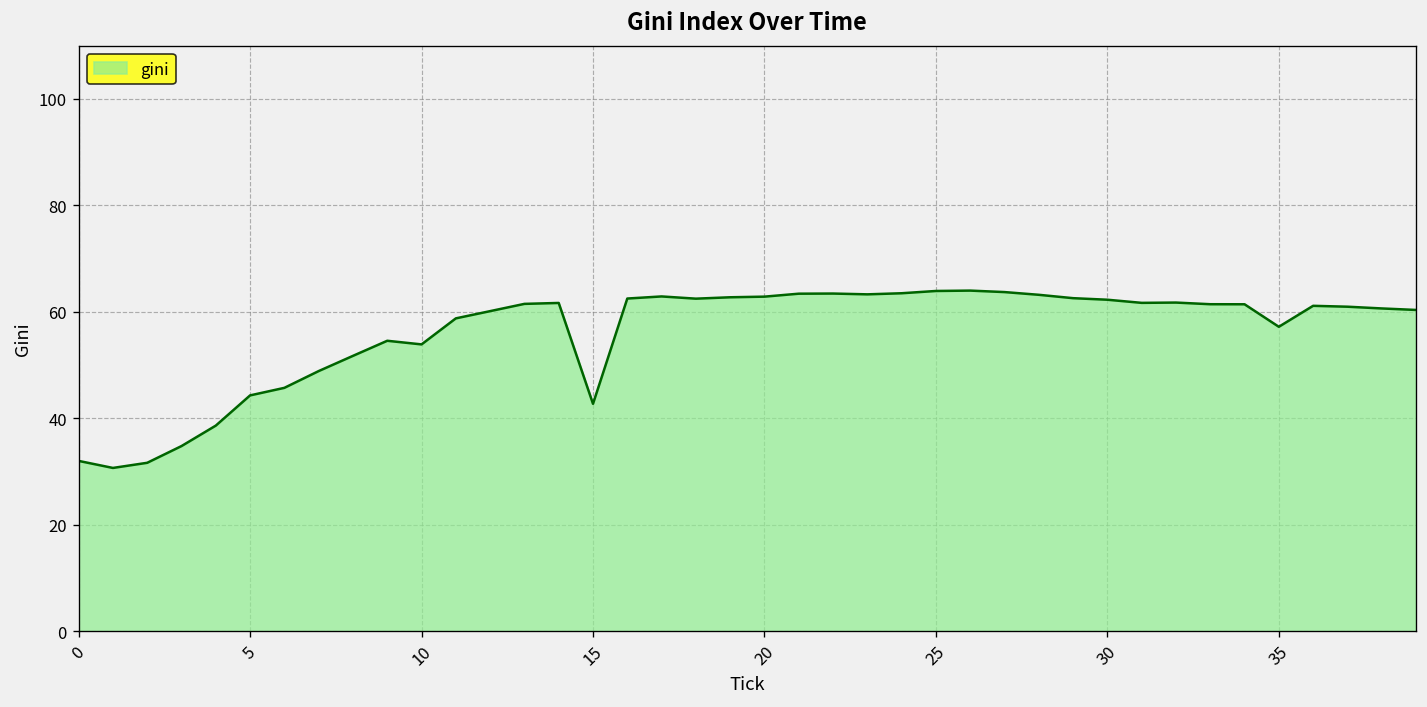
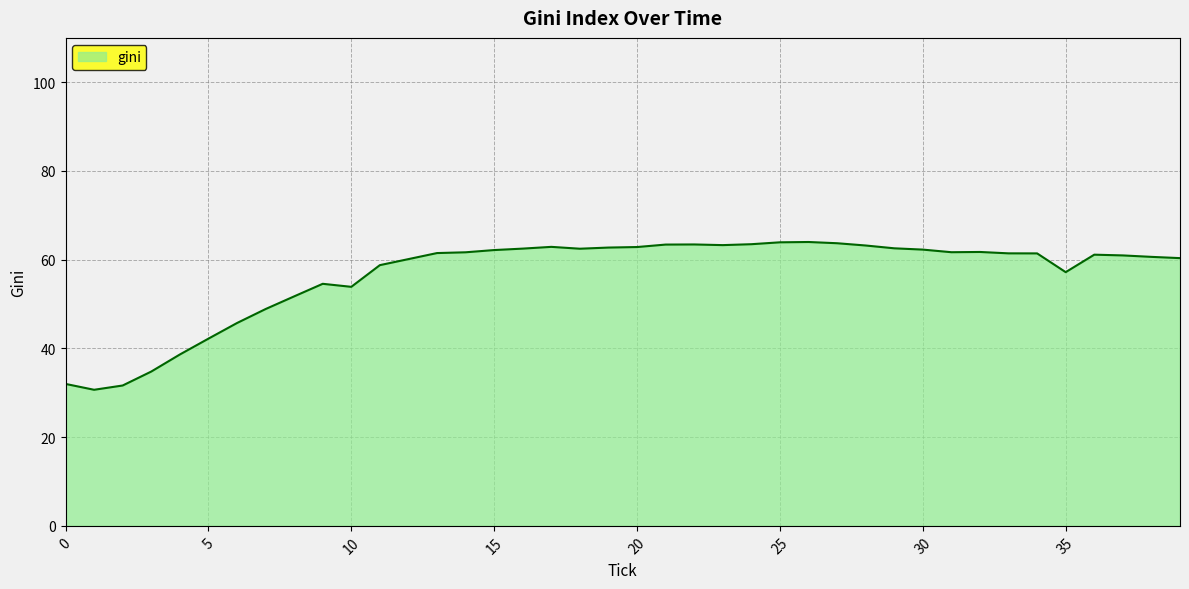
5: 44 -> 42
15: 43 -> 62
